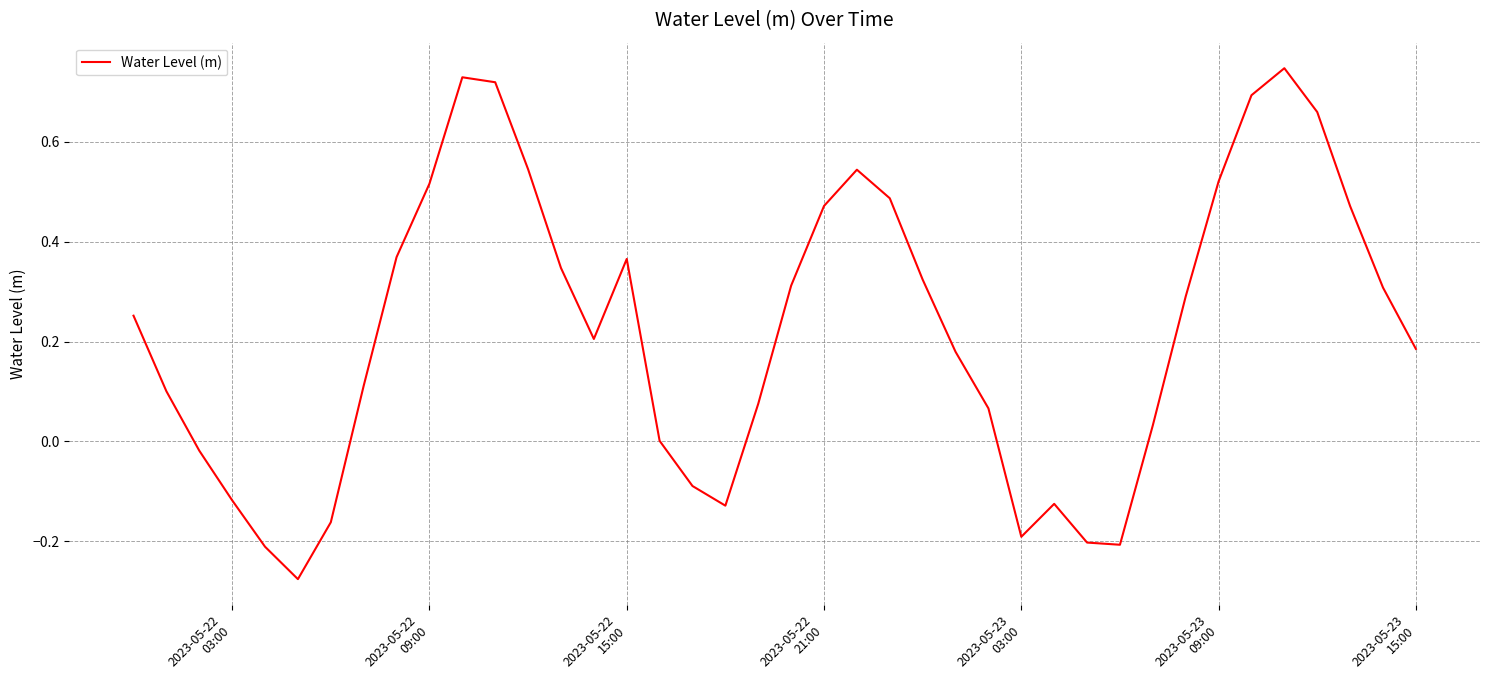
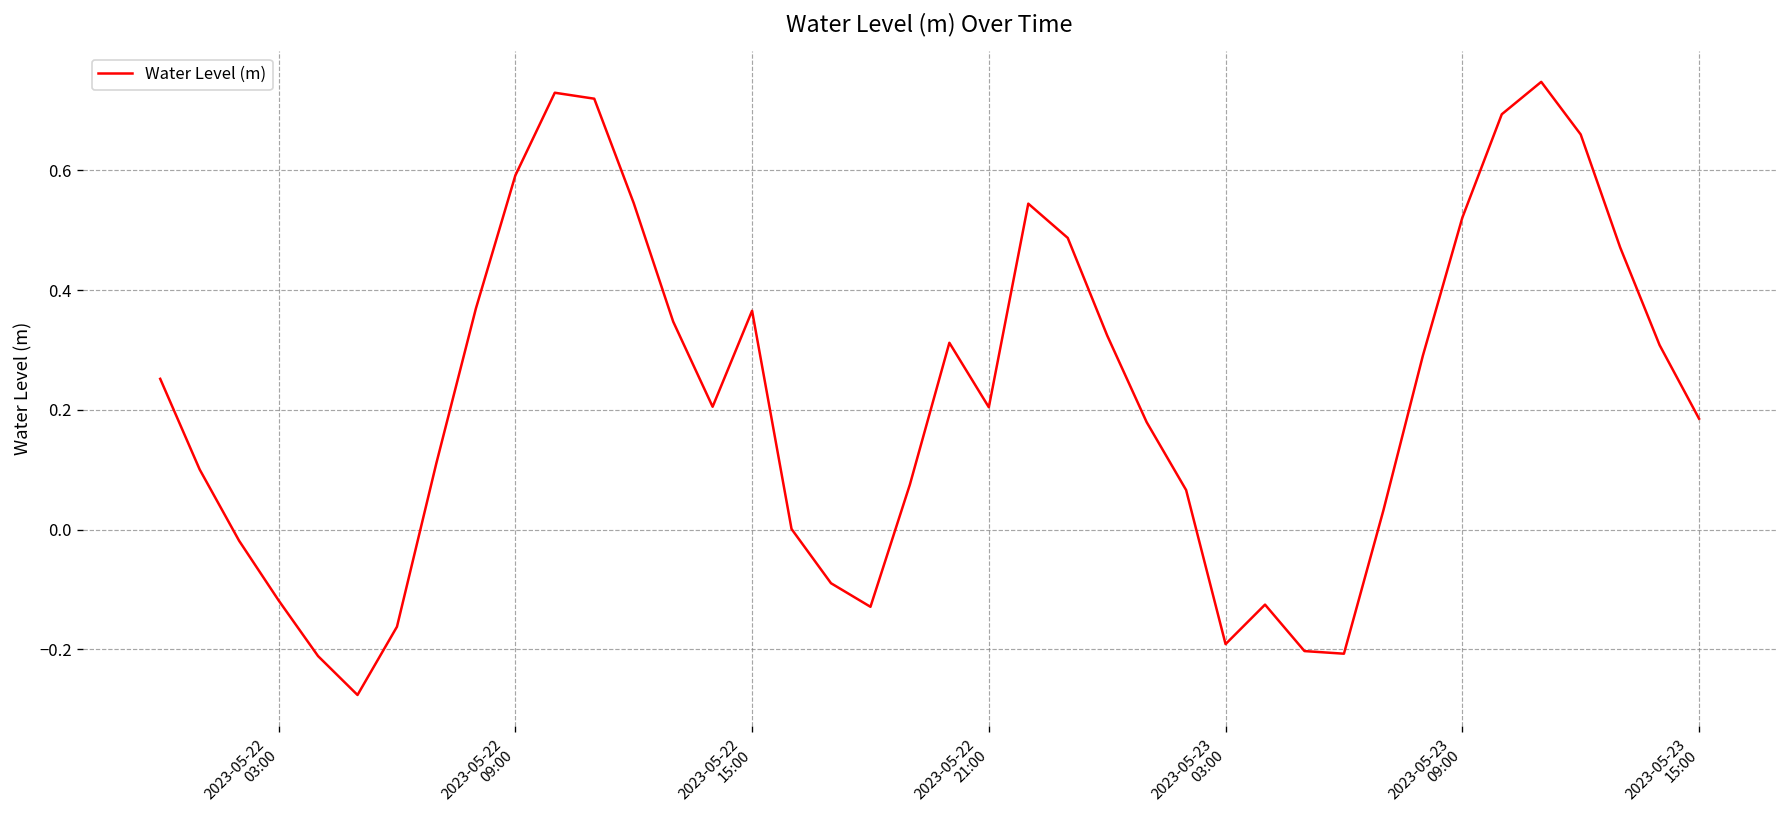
2023-05-22 09:00: 0.52 -> 0.59
2023-05-22 21:00: 0.47 -> 0.20
